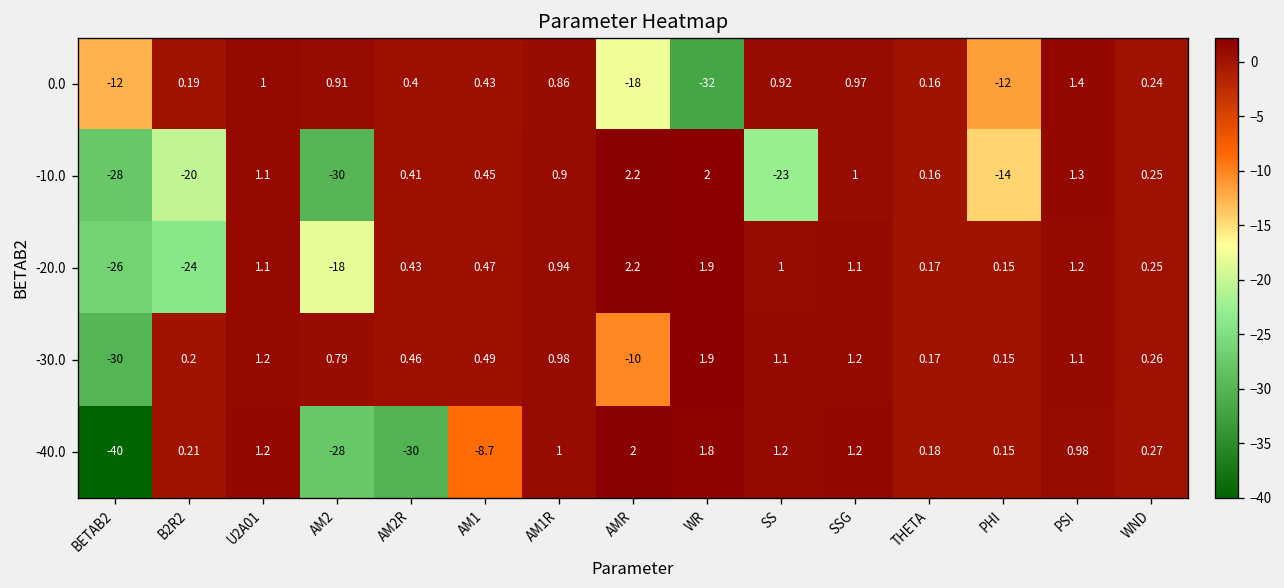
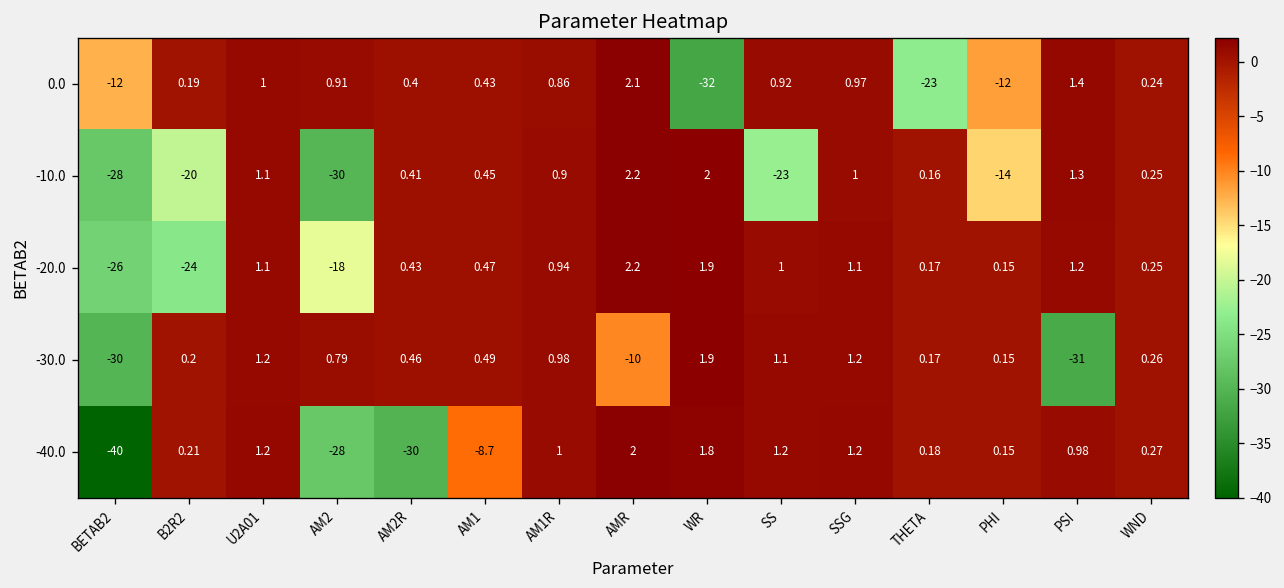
0.0, AMR: -18 -> 2.1
0.0, THETA: 0.16 -> -23
-30.0, PSI: 1.1 -> -31
